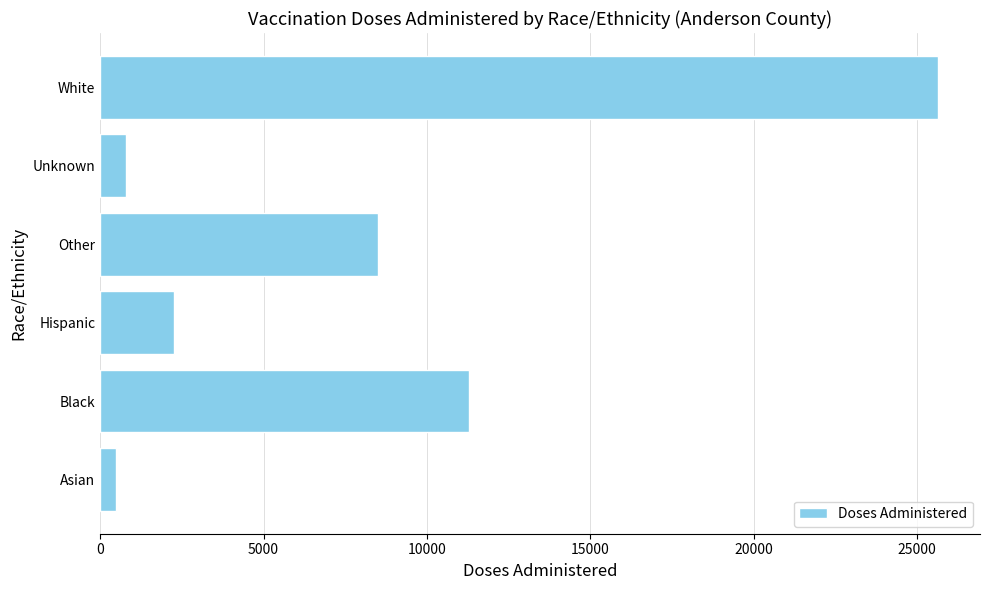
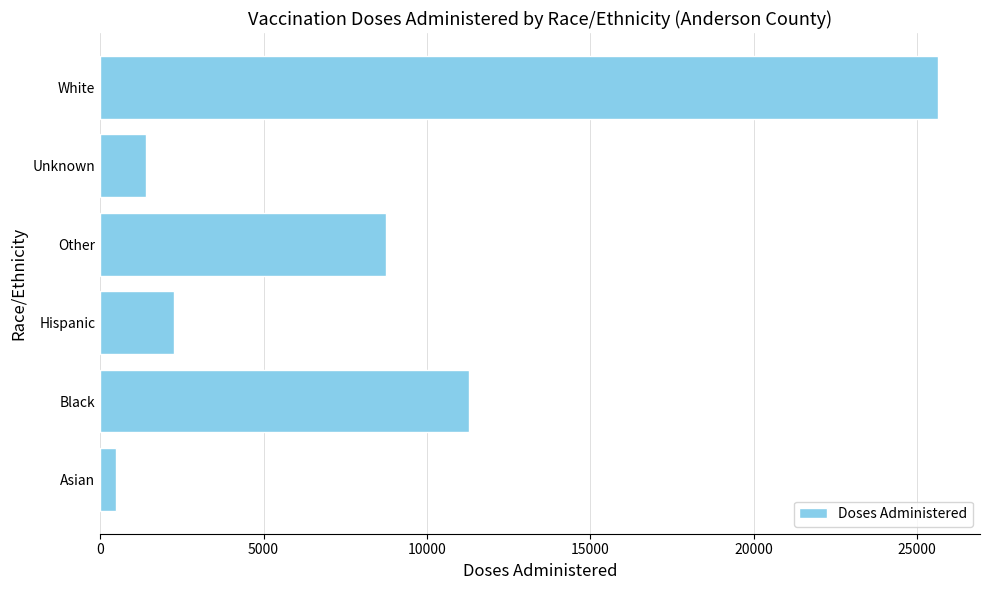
Unknown: 800 -> 1400
Other: 8500 -> 8800
